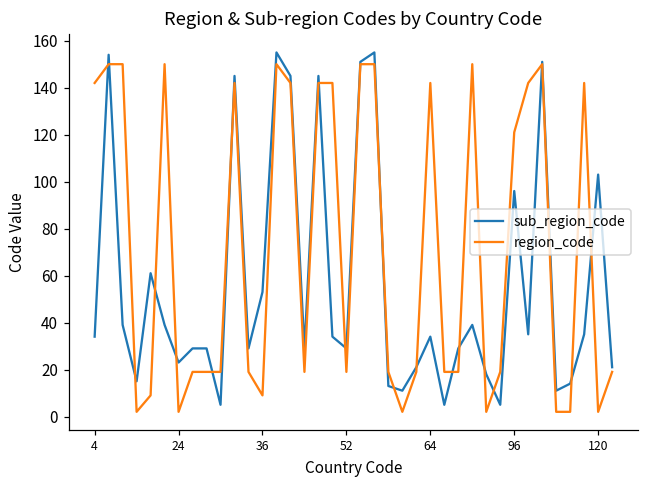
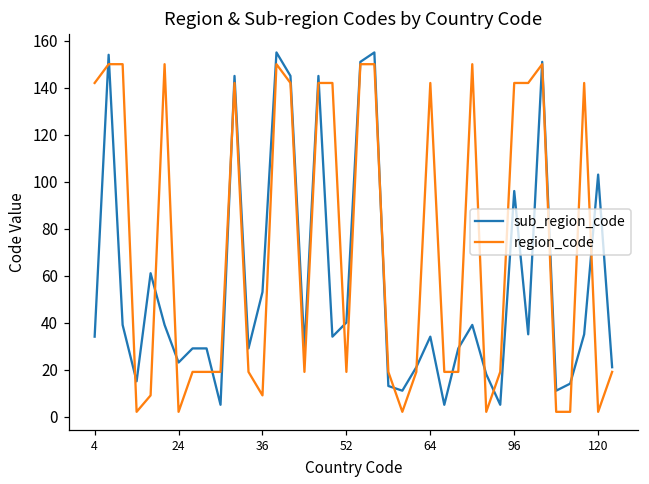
sub_region_code, 52: 29 -> 40
region_code, 96: 121 -> 142
